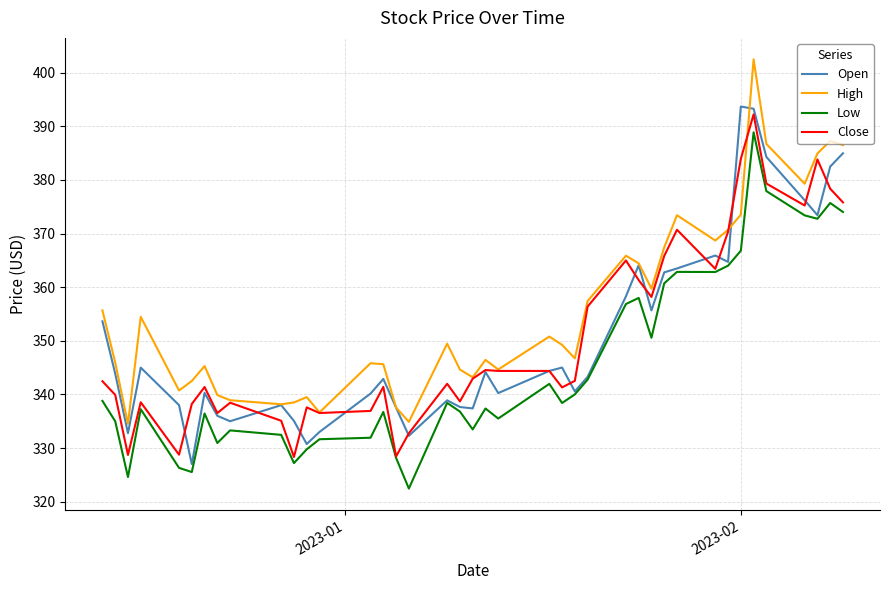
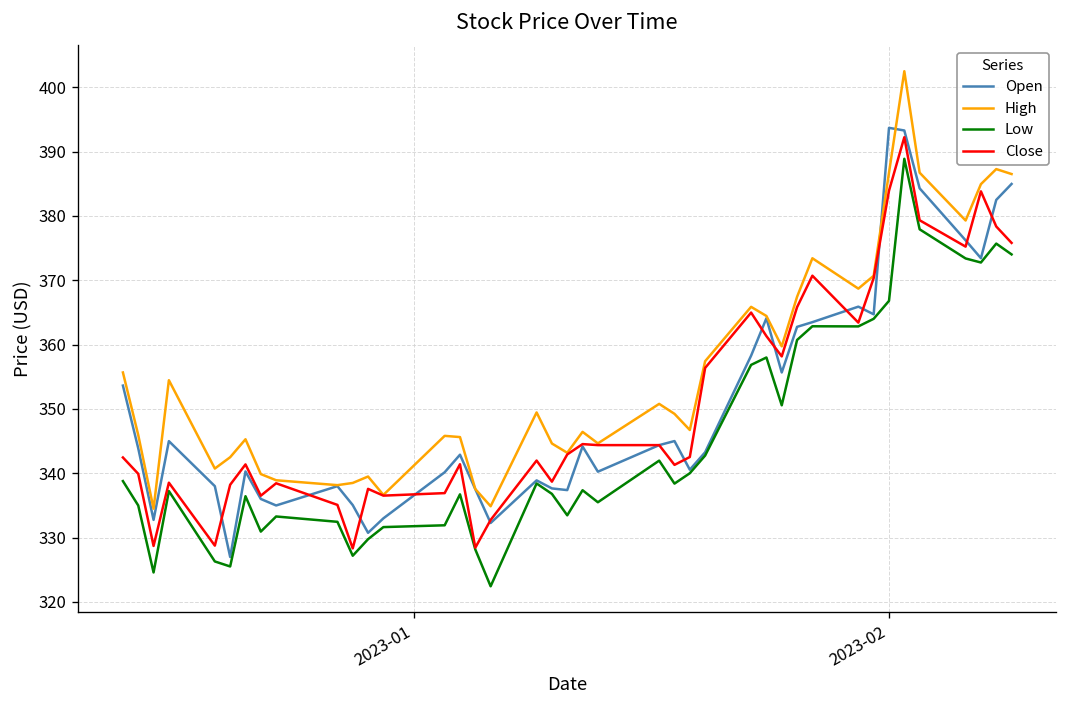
High, 2023-02: 374 -> 387
